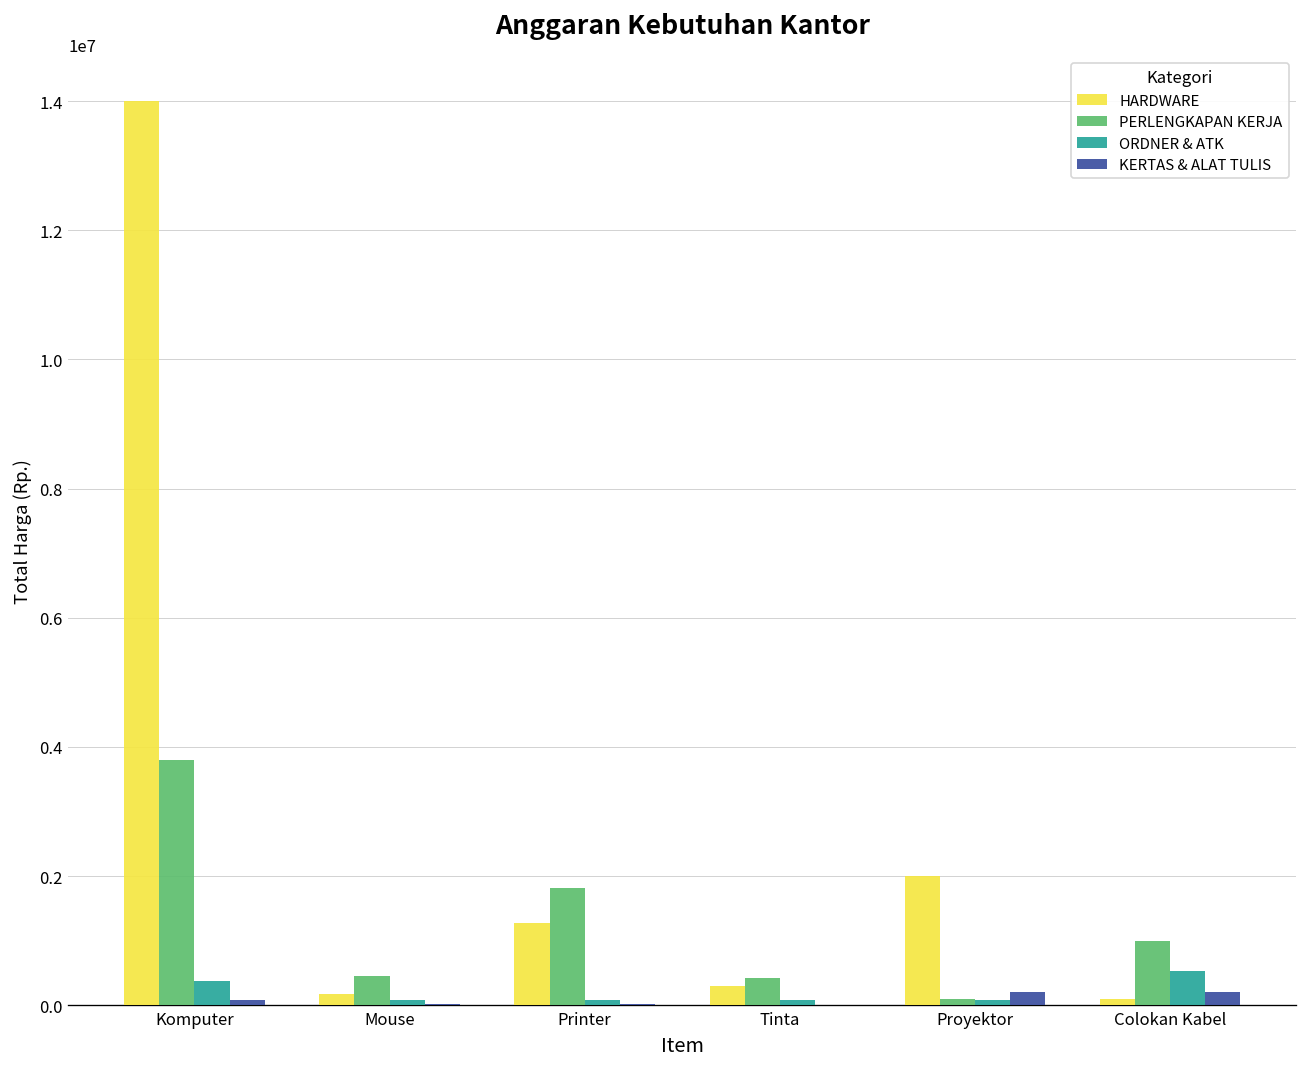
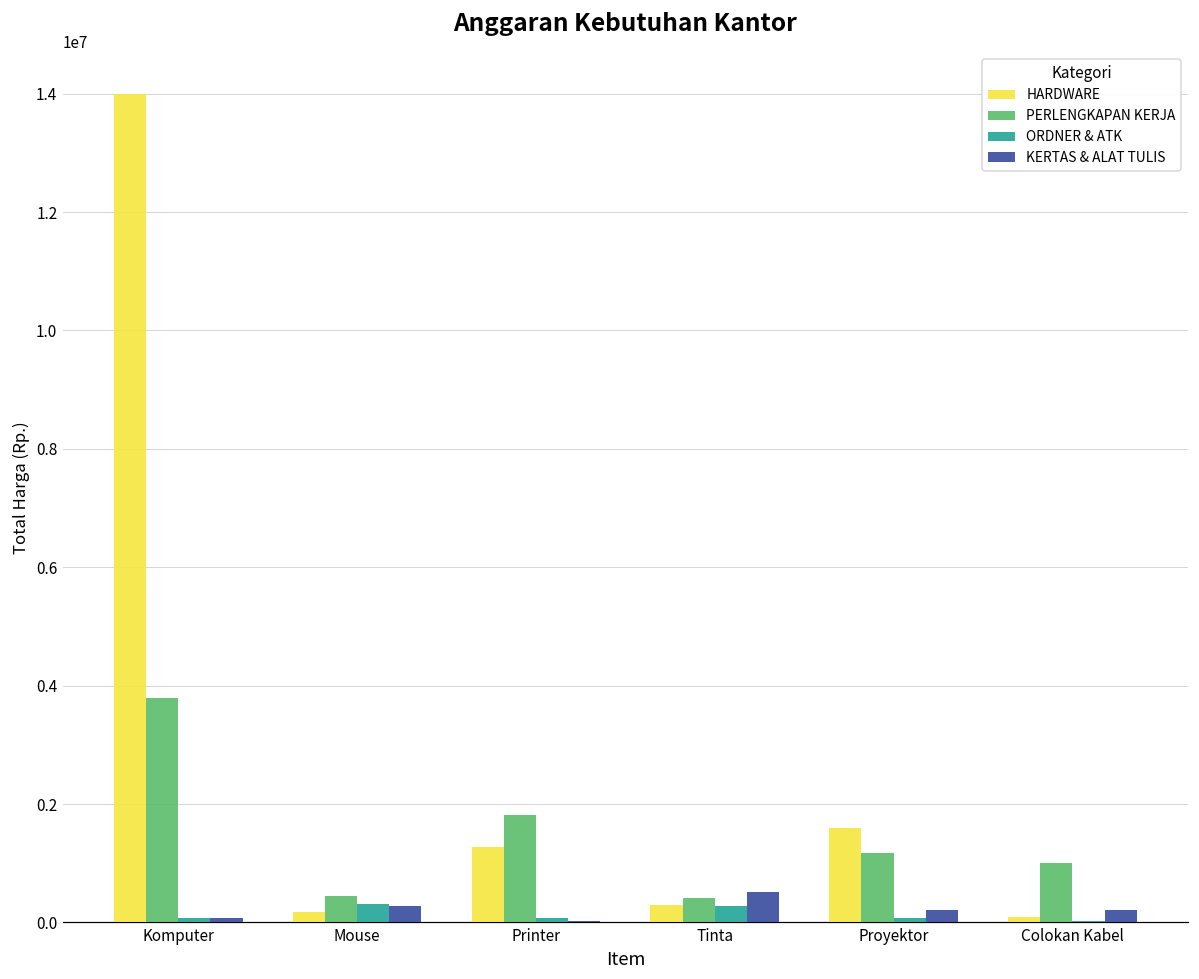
ORDNER & ATK, Komputer: 400000 -> 100000
ORDNER & ATK, Mouse: 100000 -> 300000
KERTAS & ALAT TULIS, Mouse: 0 -> 300000
ORDNER & ATK, Tinta: 100000 -> 300000
KERTAS & ALAT TULIS, Tinta: 0 -> 500000
HARDWARE, Proyektor: 2000000 -> 1600000
PERLENGKAPAN KERJA, Proyektor: 100000 -> 1200000
ORDNER & ATK, Colokan Kabel: 500000 -> 0
